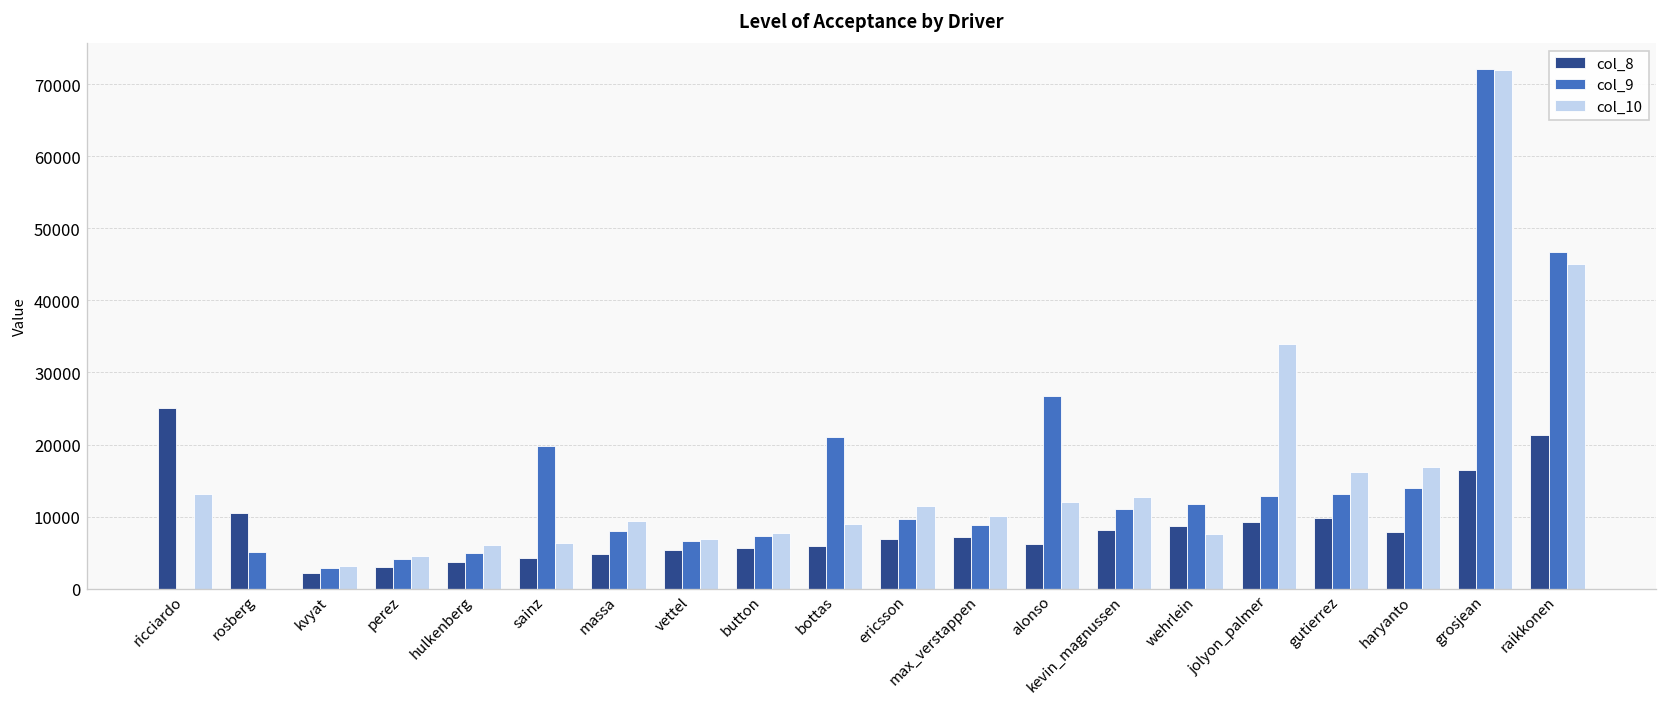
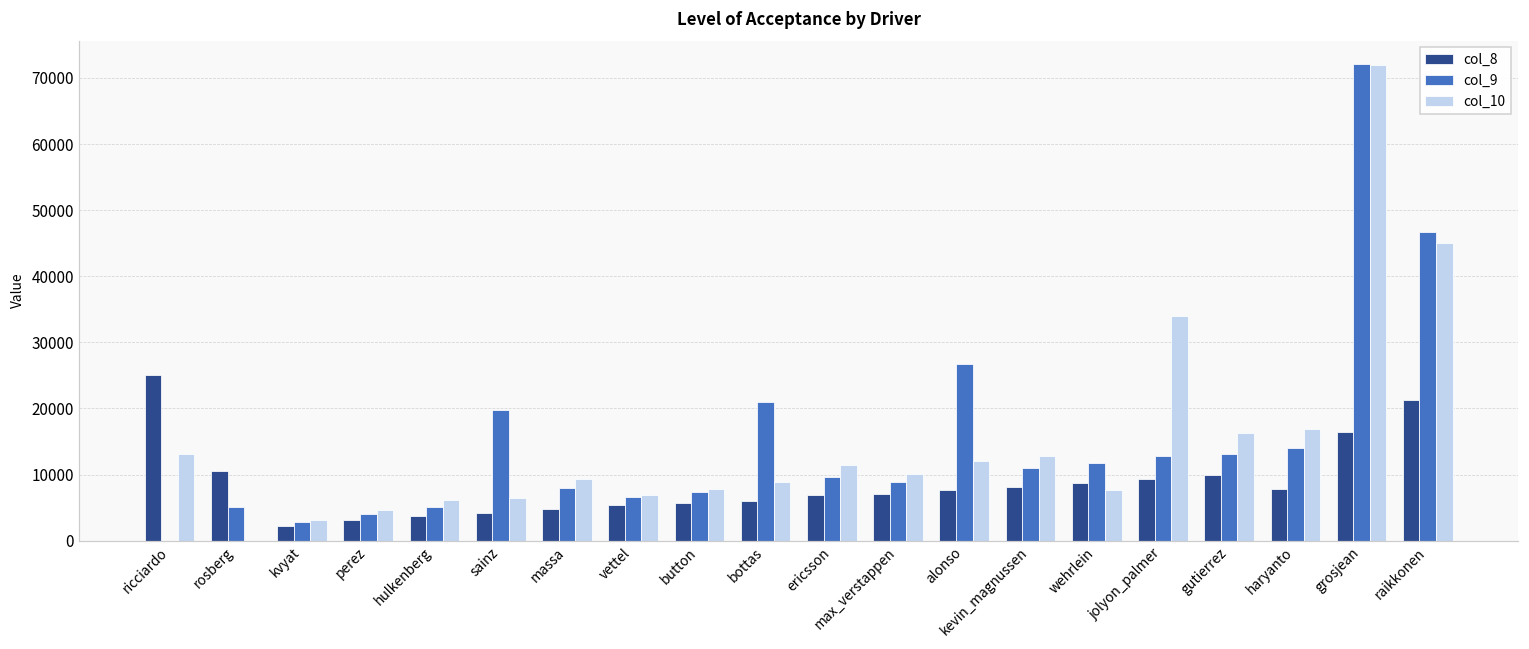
col_8, alonso: 6000 -> 8000
